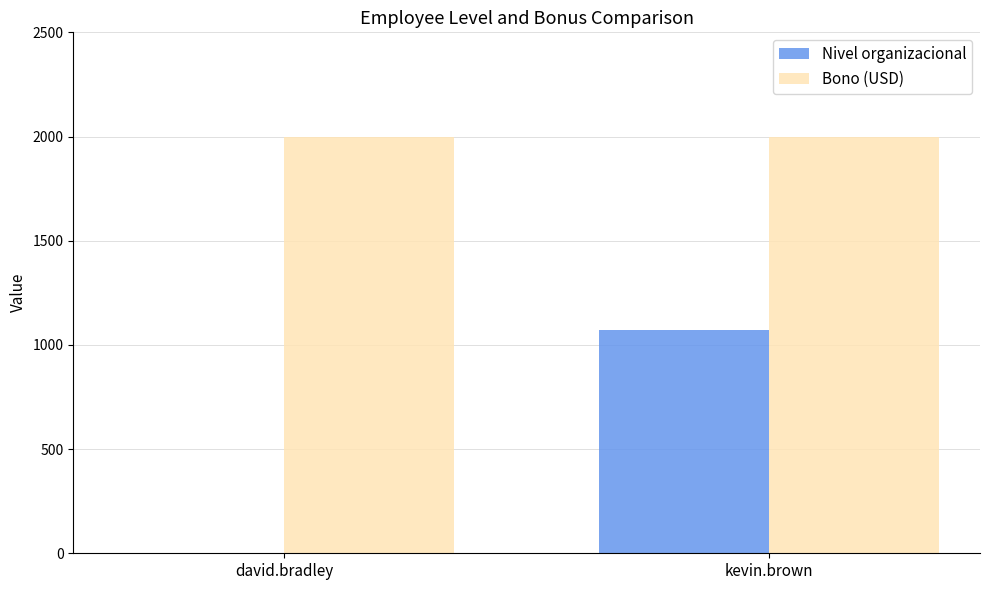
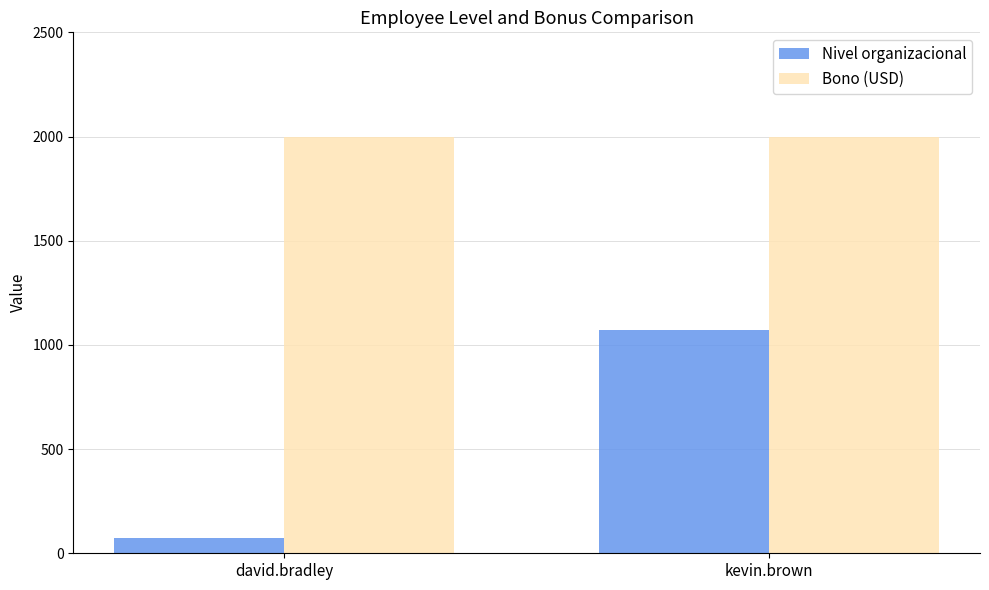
Nivel organizacional, david.bradley: 0 -> 70
